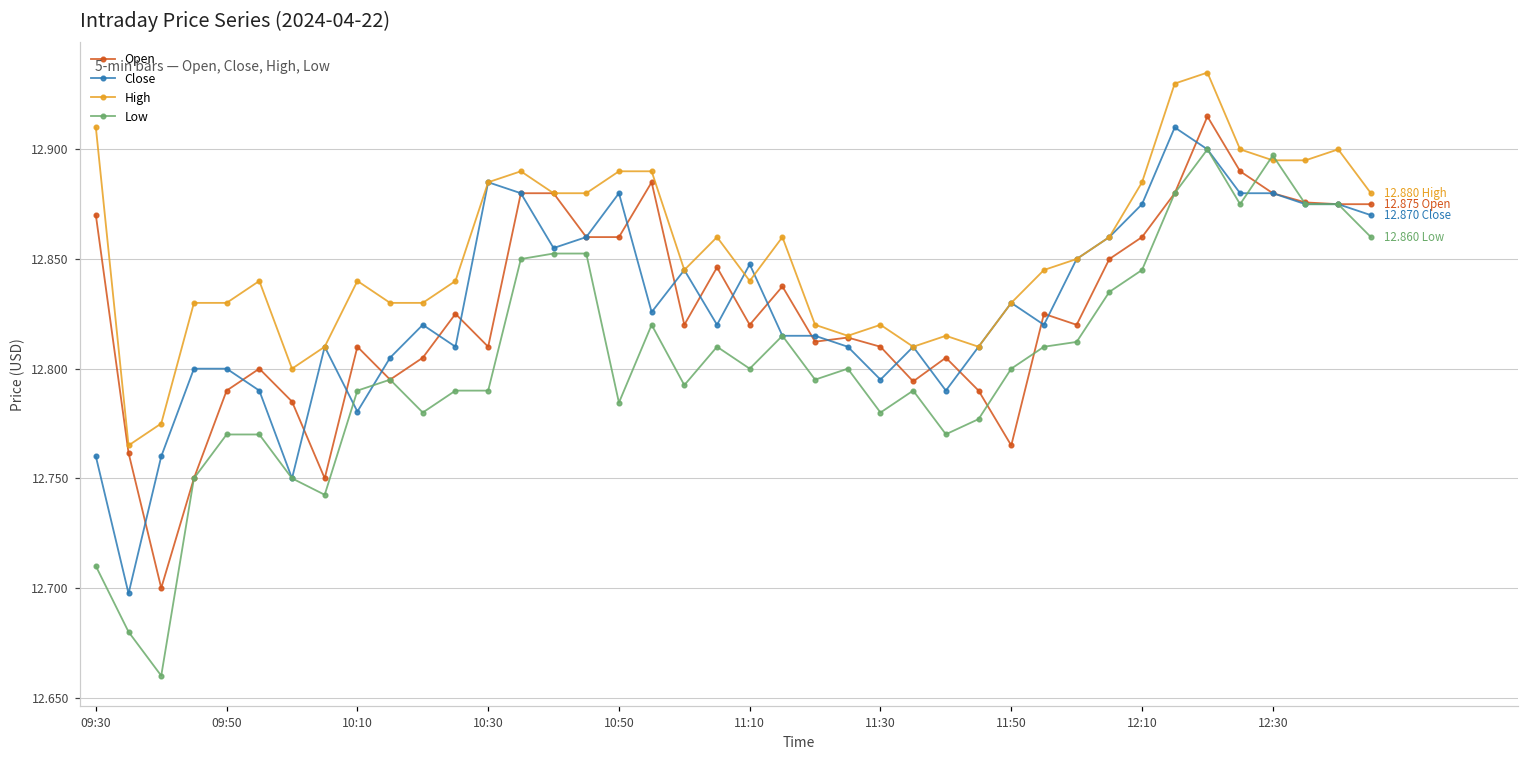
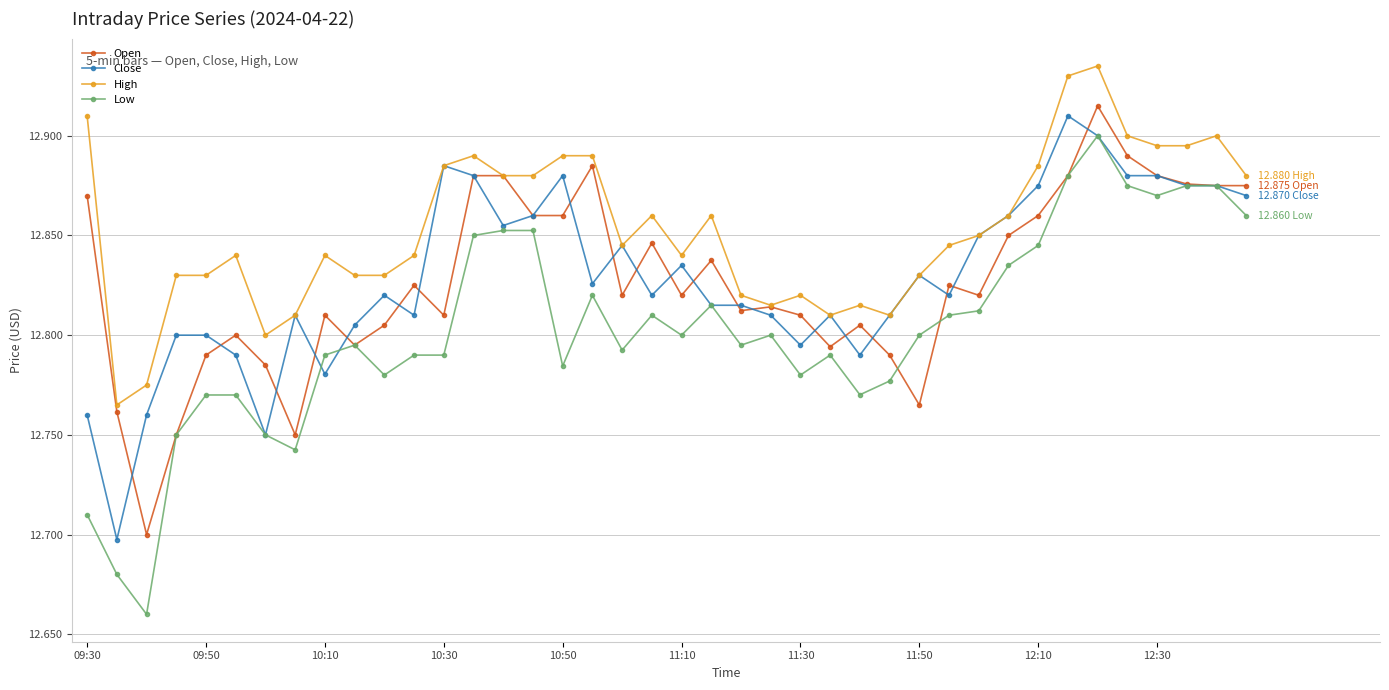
Close, 11:10: 12.848 -> 12.835
Low, 12:30: 12.897 -> 12.870
